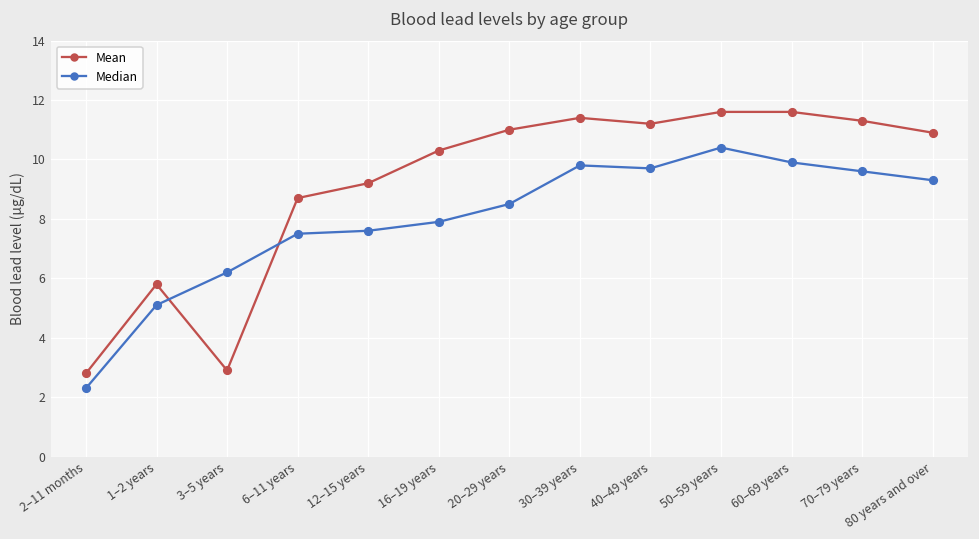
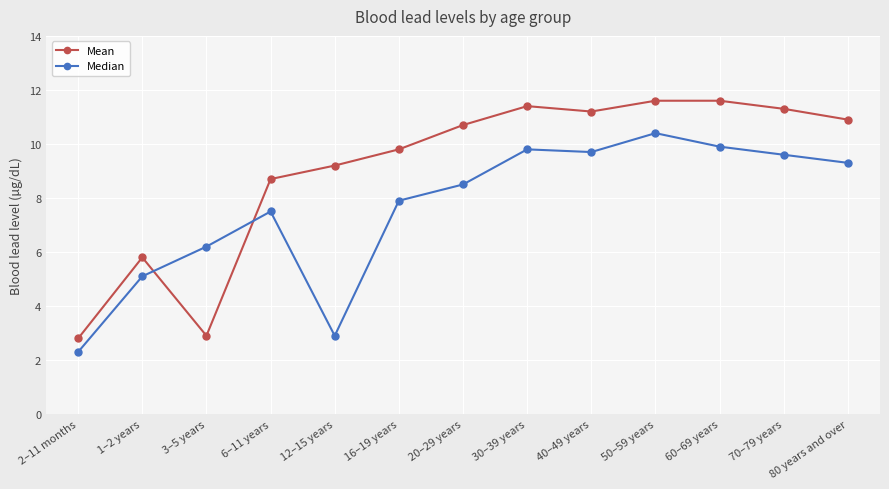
Median, 12–15 years: 7.6 -> 2.9
Mean, 16–19 years: 10.3 -> 9.8
Mean, 20–29 years: 11.0 -> 10.7
